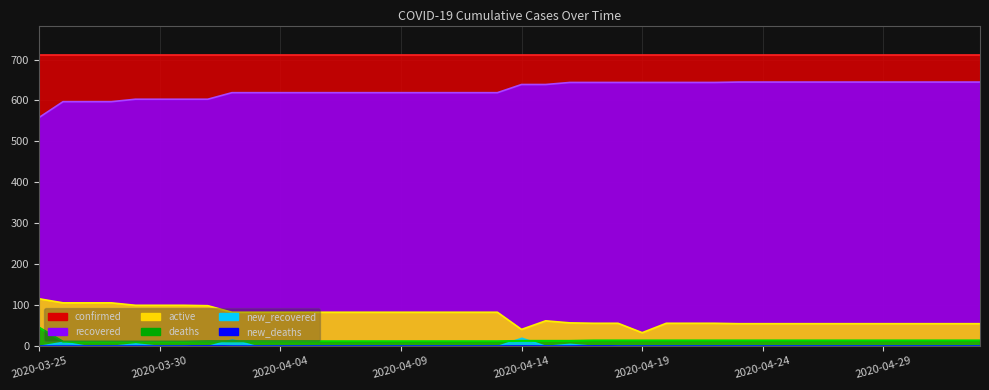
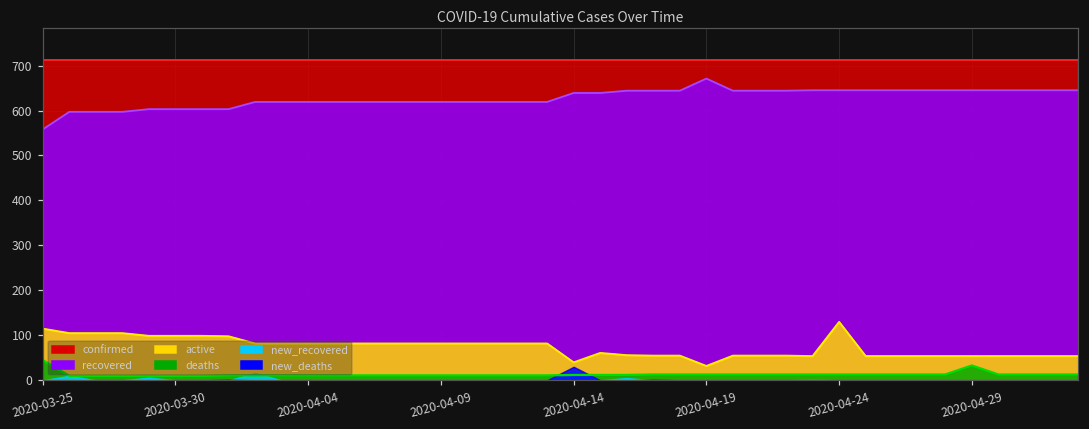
new_deaths, 2020-04-14: 0 -> 30
recovered, 2020-04-19: 640 -> 670
active, 2020-04-24: 50 -> 130
deaths, 2020-04-29: 10 -> 30
